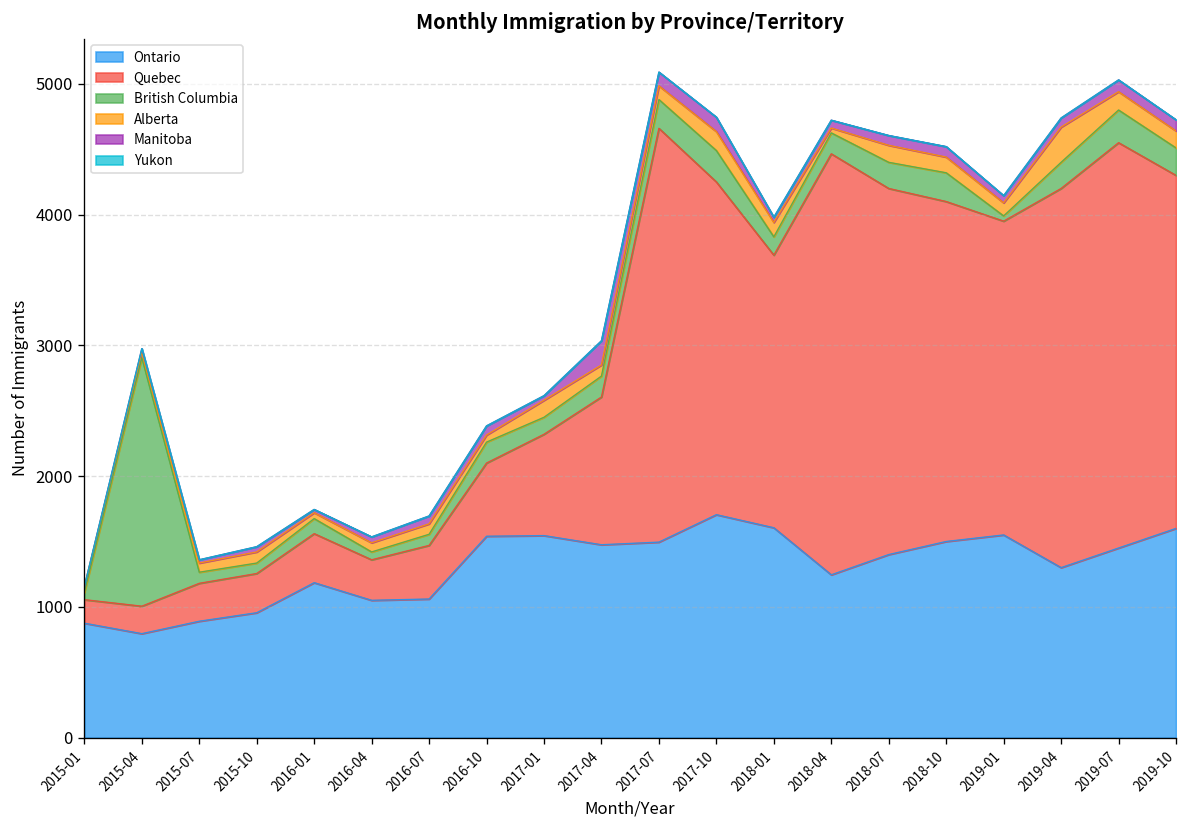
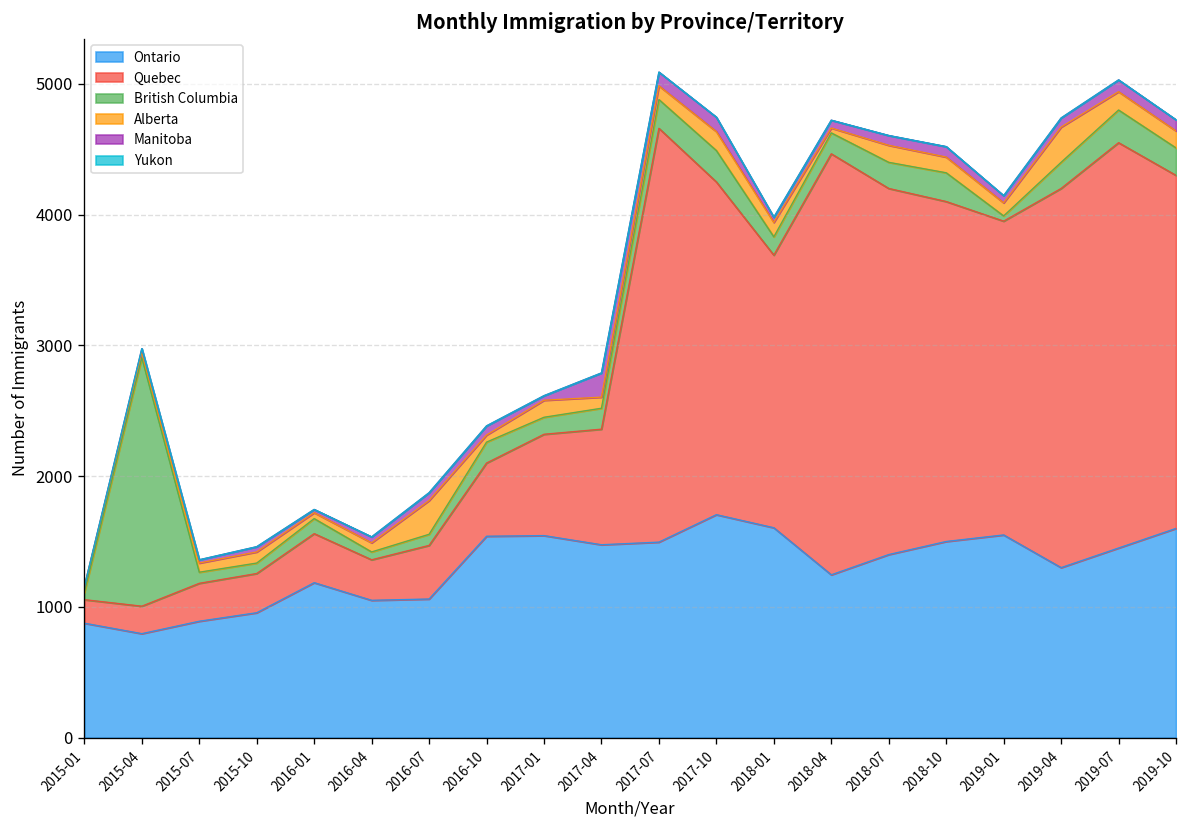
Alberta, 2016-07: 80 -> 260
Quebec, 2017-04: 1130 -> 880
